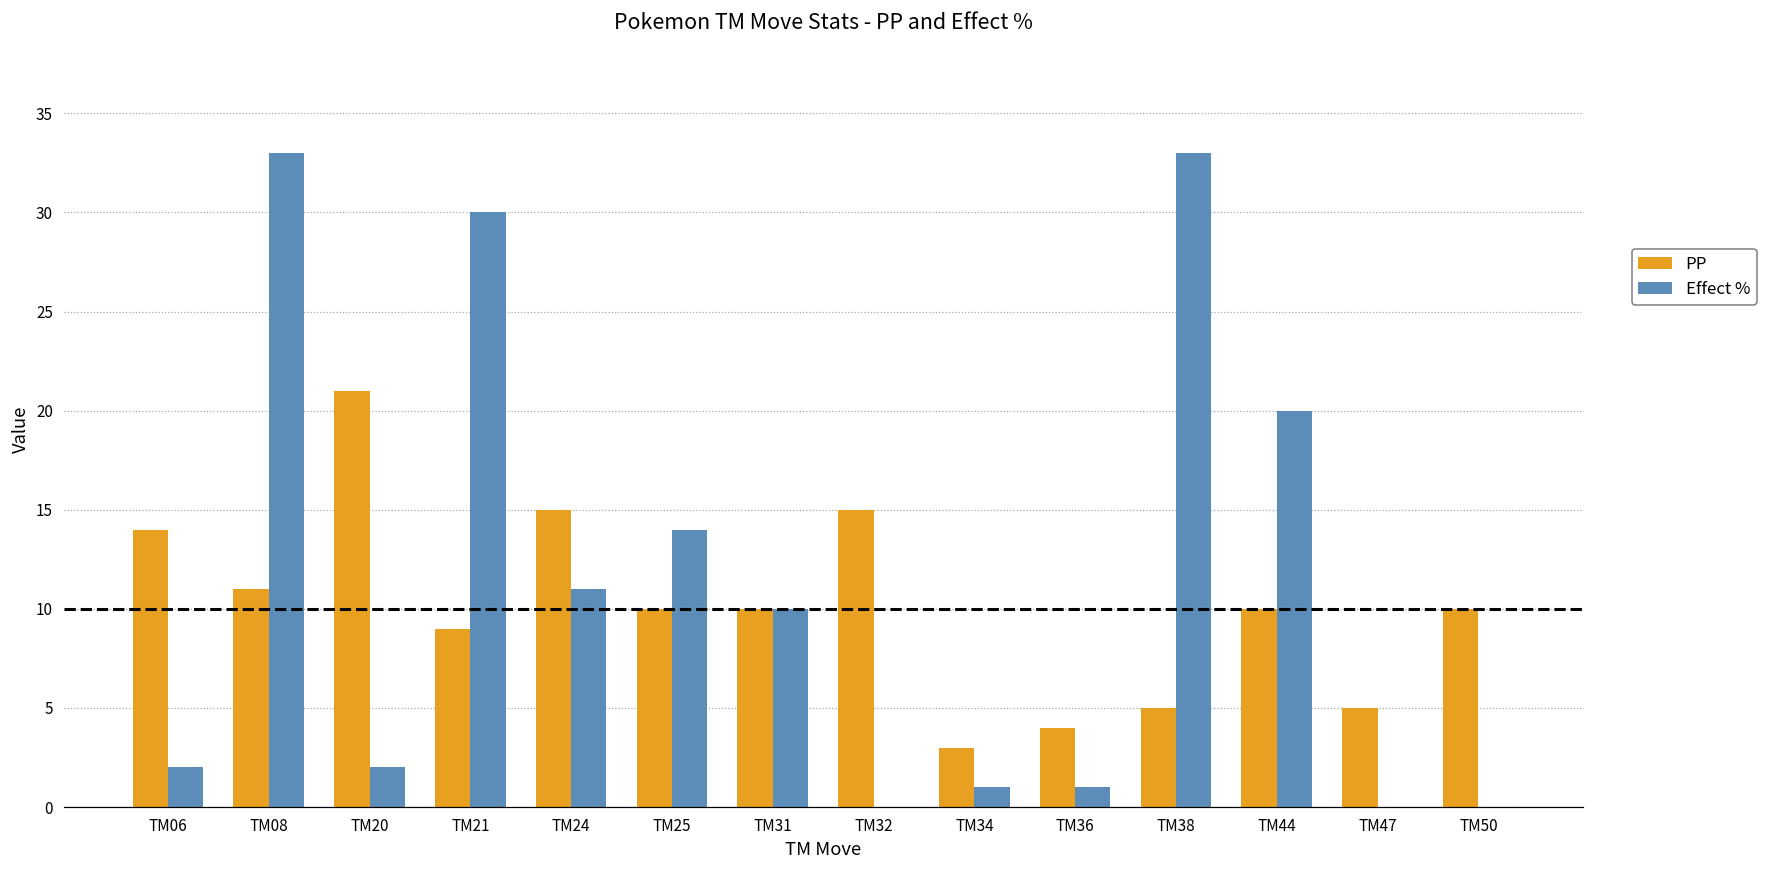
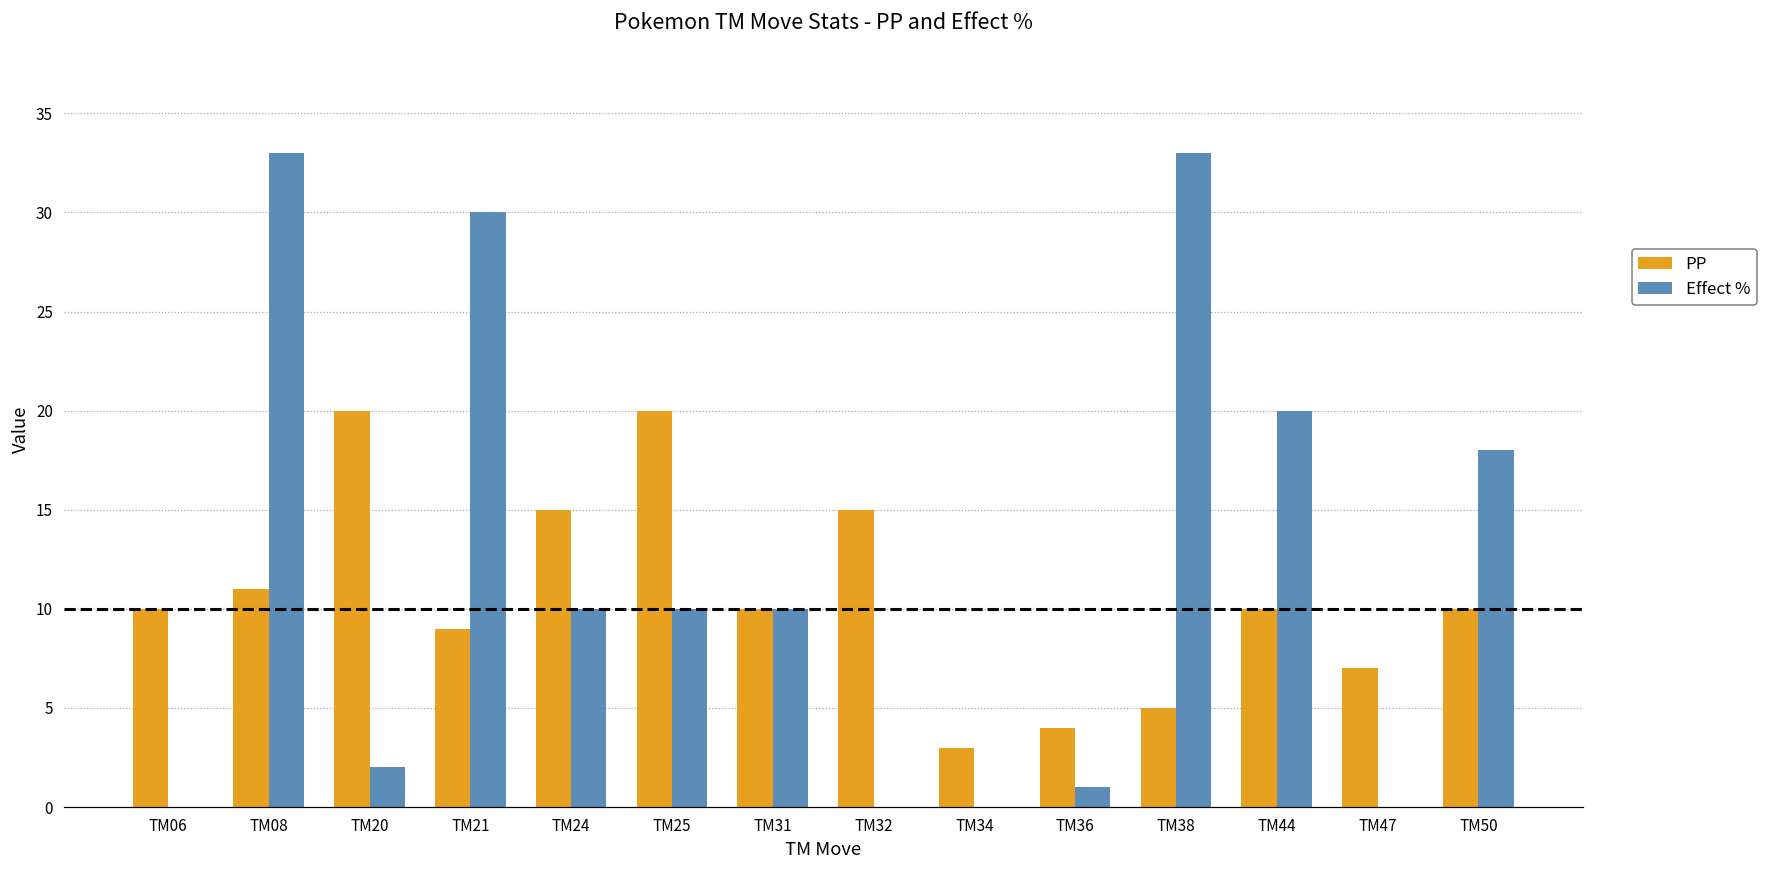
PP, TM06: 14 -> 10
Effect %, TM06: 2 -> 0
PP, TM20: 21 -> 20
Effect %, TM24: 11 -> 10
PP, TM25: 10 -> 20
Effect %, TM25: 14 -> 10
Effect %, TM34: 1 -> 0
PP, TM47: 5 -> 7
Effect %, TM50: 0 -> 18
